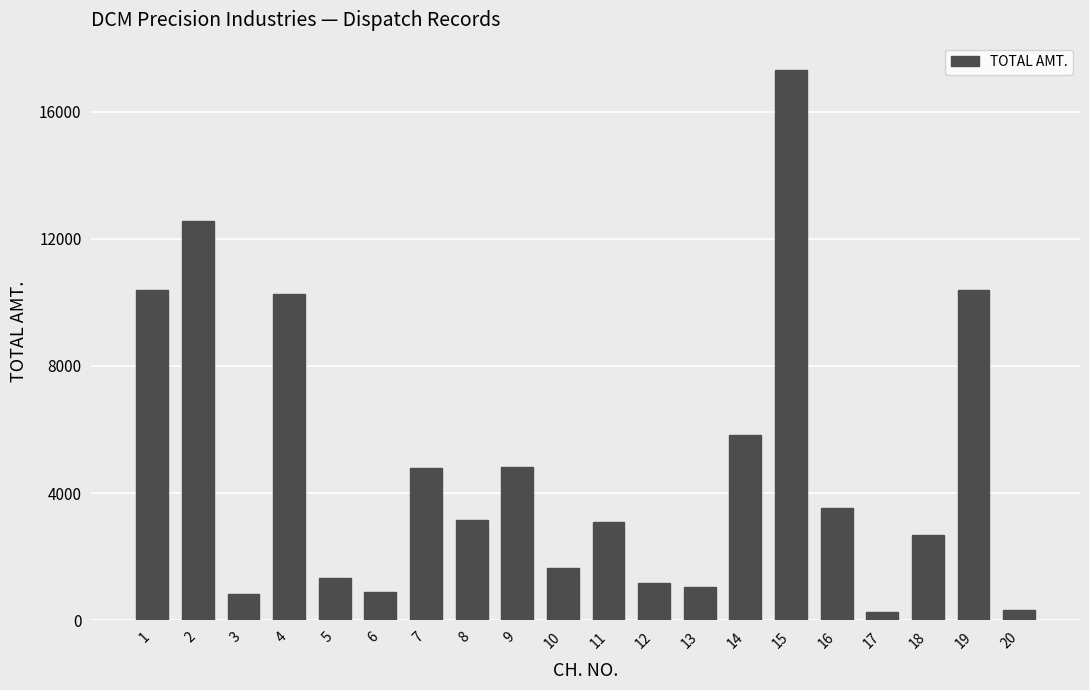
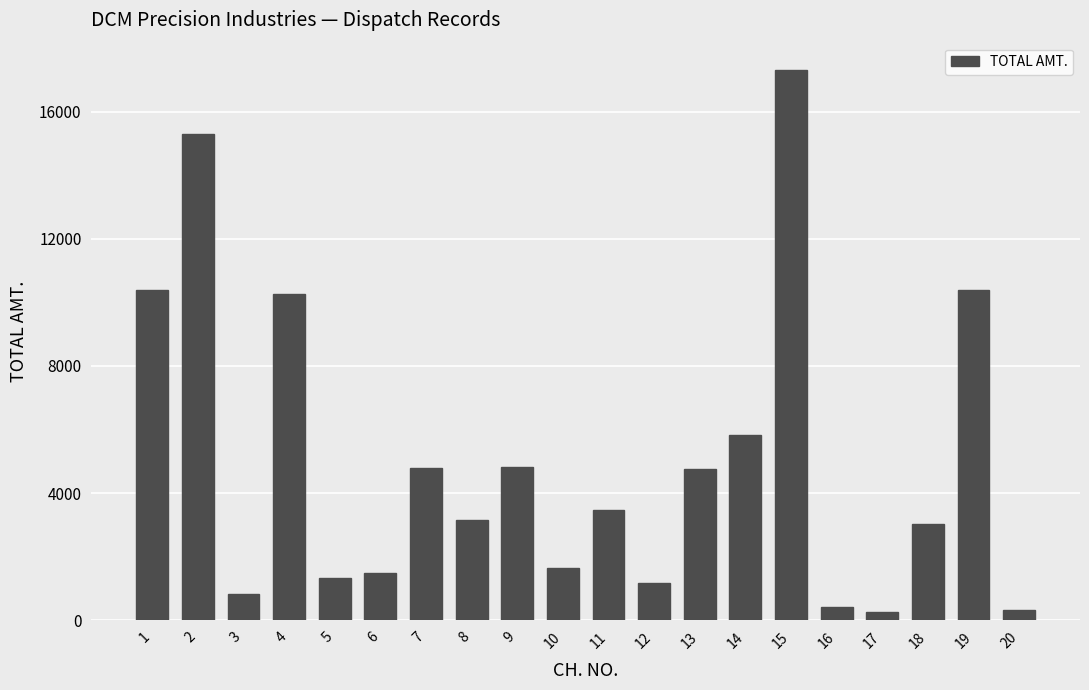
2: 12600 -> 15300
6: 900 -> 1500
11: 3100 -> 3500
13: 1100 -> 4700
16: 3500 -> 400
18: 2700 -> 3000
